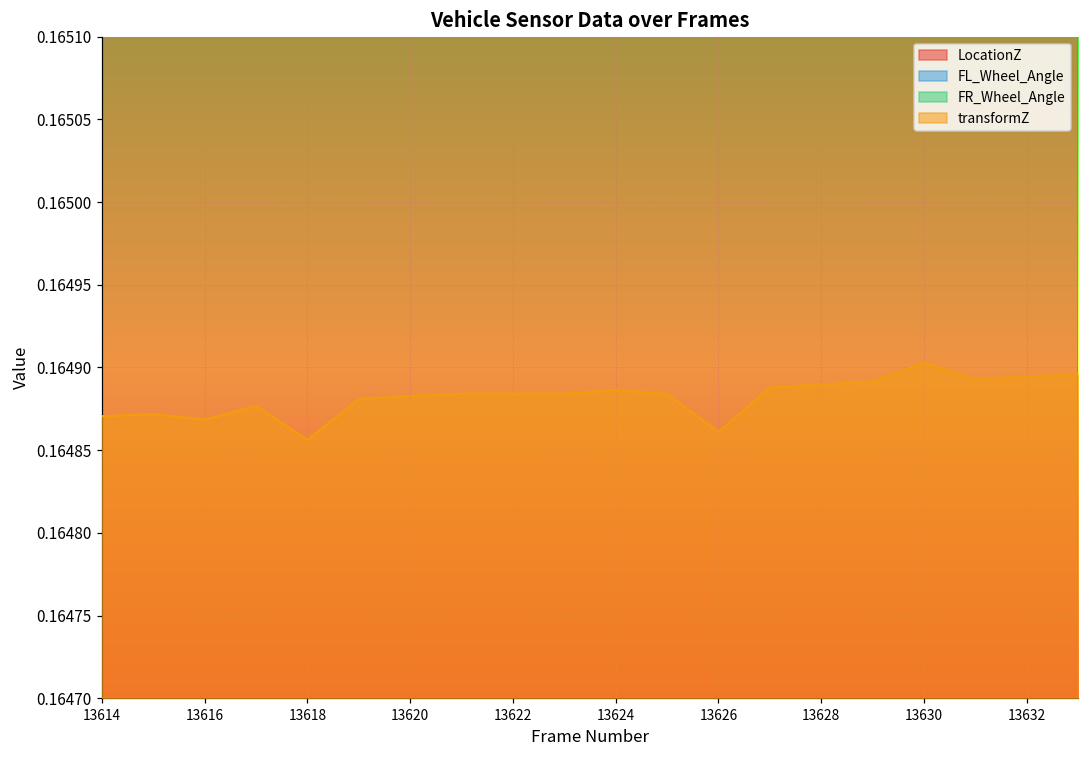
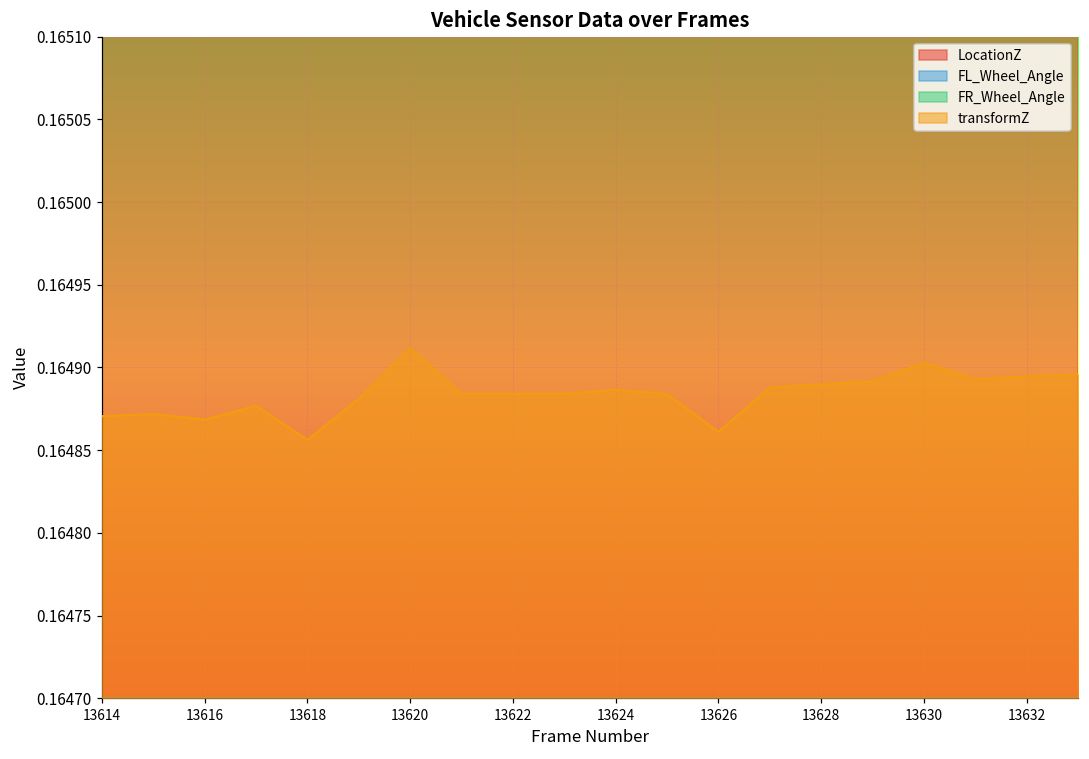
transformZ, 13620: 0.164883 -> 0.164912
